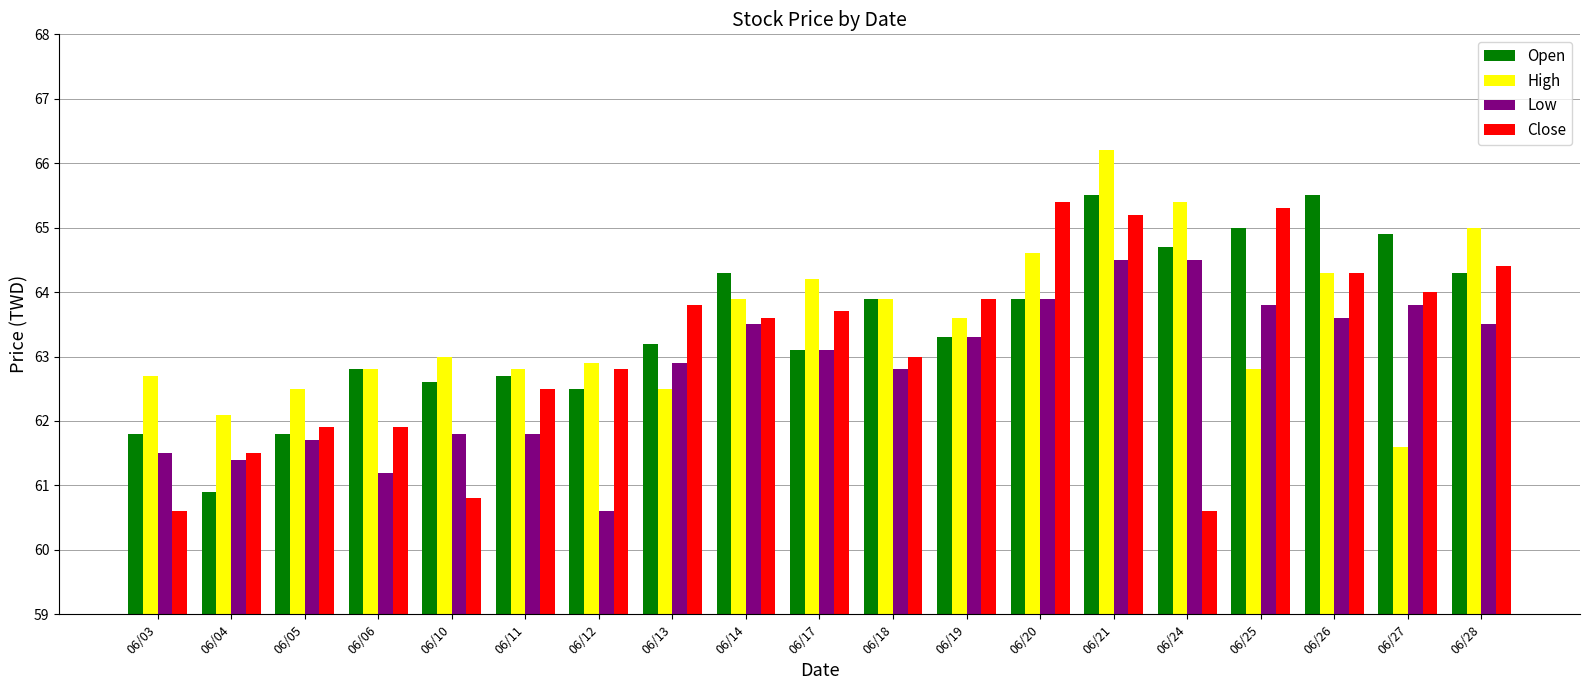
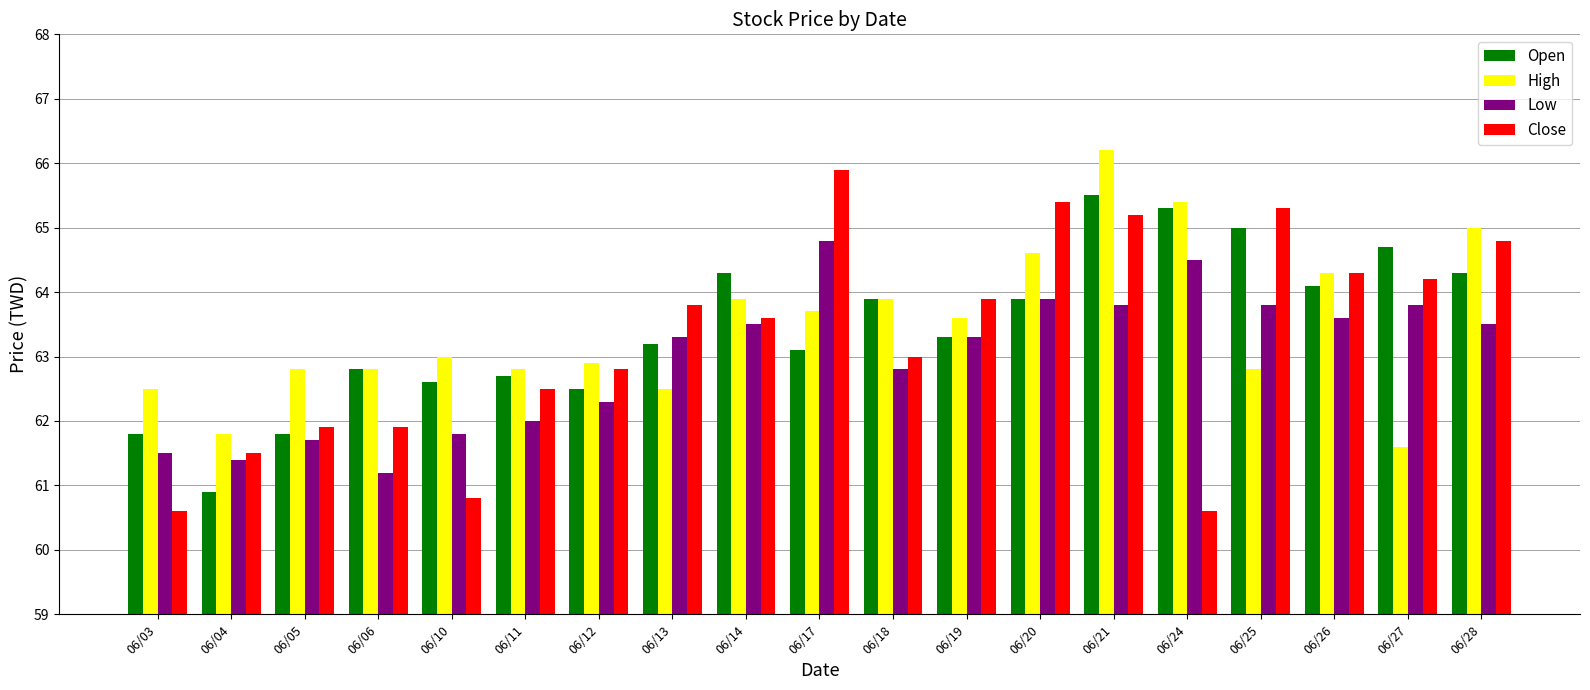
High, 06/03: 62.7 -> 62.5
High, 06/04: 62.1 -> 61.8
High, 06/05: 62.5 -> 62.8
Low, 06/11: 61.8 -> 62.0
Low, 06/12: 60.6 -> 62.3
Low, 06/13: 62.9 -> 63.3
High, 06/17: 64.2 -> 63.7
Low, 06/17: 63.1 -> 64.8
Close, 06/17: 63.7 -> 65.9
Low, 06/21: 64.5 -> 63.8
Open, 06/24: 64.7 -> 65.3
Open, 06/26: 65.5 -> 64.1
Open, 06/27: 64.9 -> 64.7
Close, 06/27: 64.0 -> 64.2
Close, 06/28: 64.4 -> 64.8
